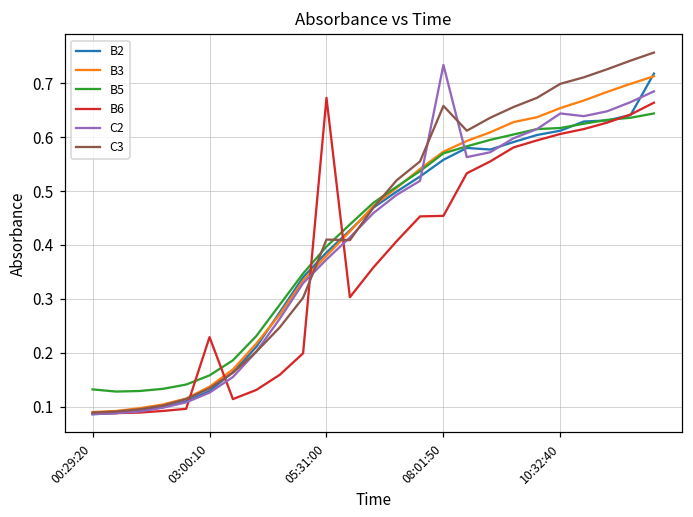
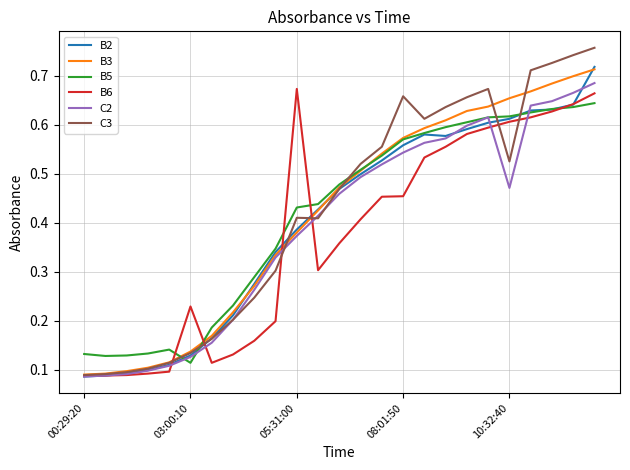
B5, 03:00:10: 0.16 -> 0.11
B5, 05:31:00: 0.40 -> 0.43
C2, 08:01:50: 0.73 -> 0.54
C2, 10:32:40: 0.64 -> 0.47
C3, 10:32:40: 0.70 -> 0.53
